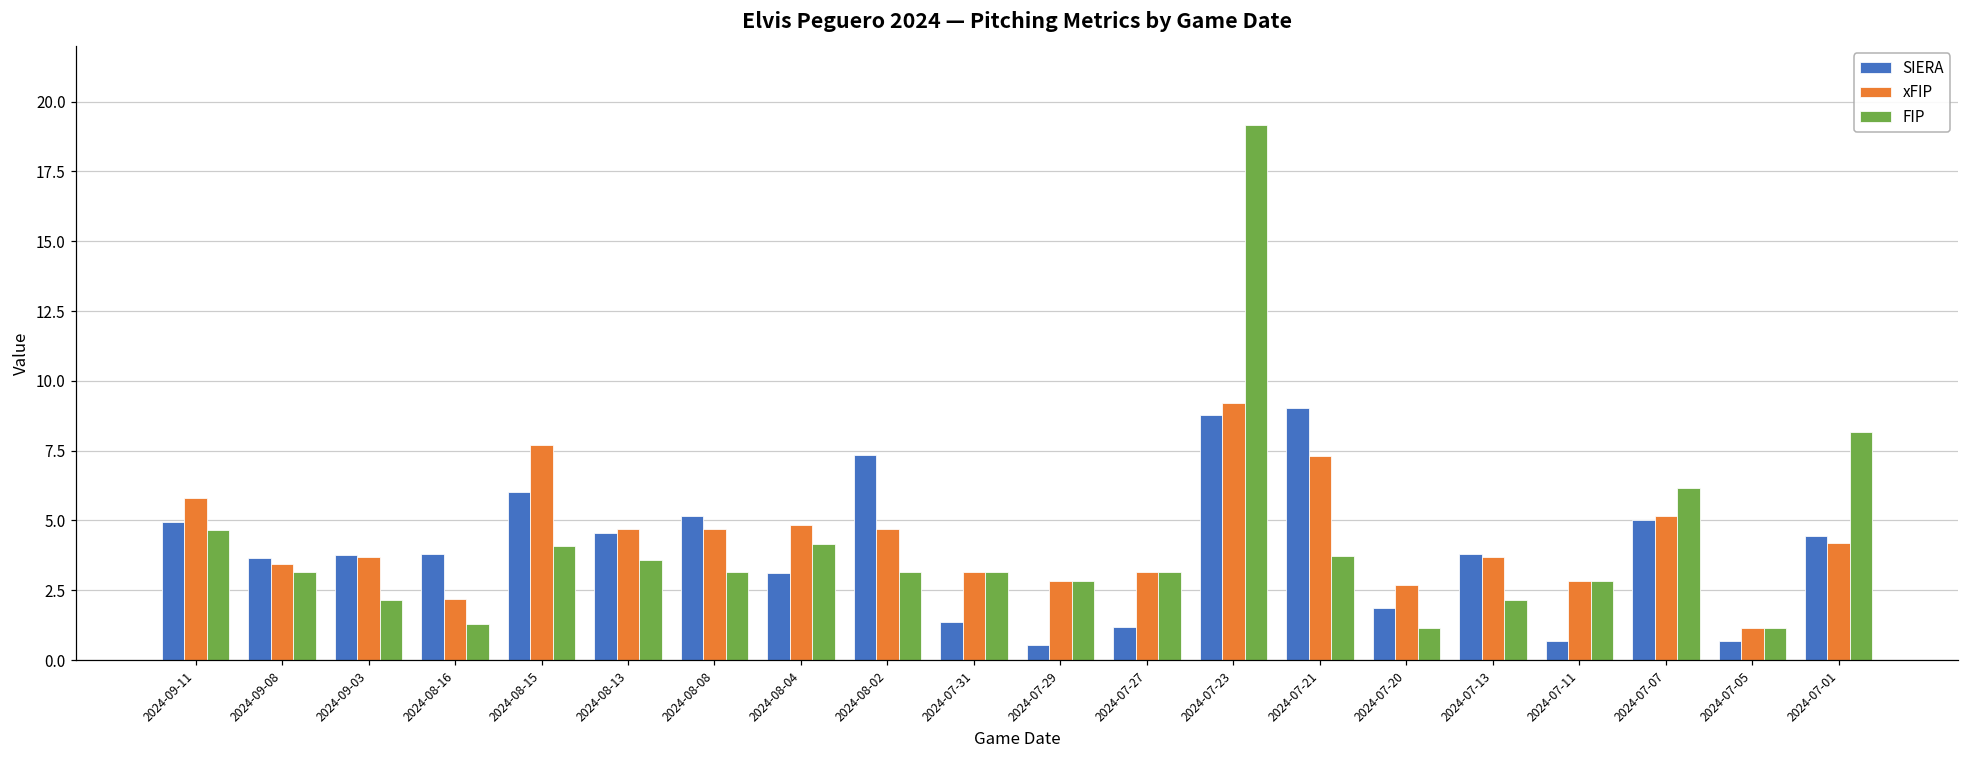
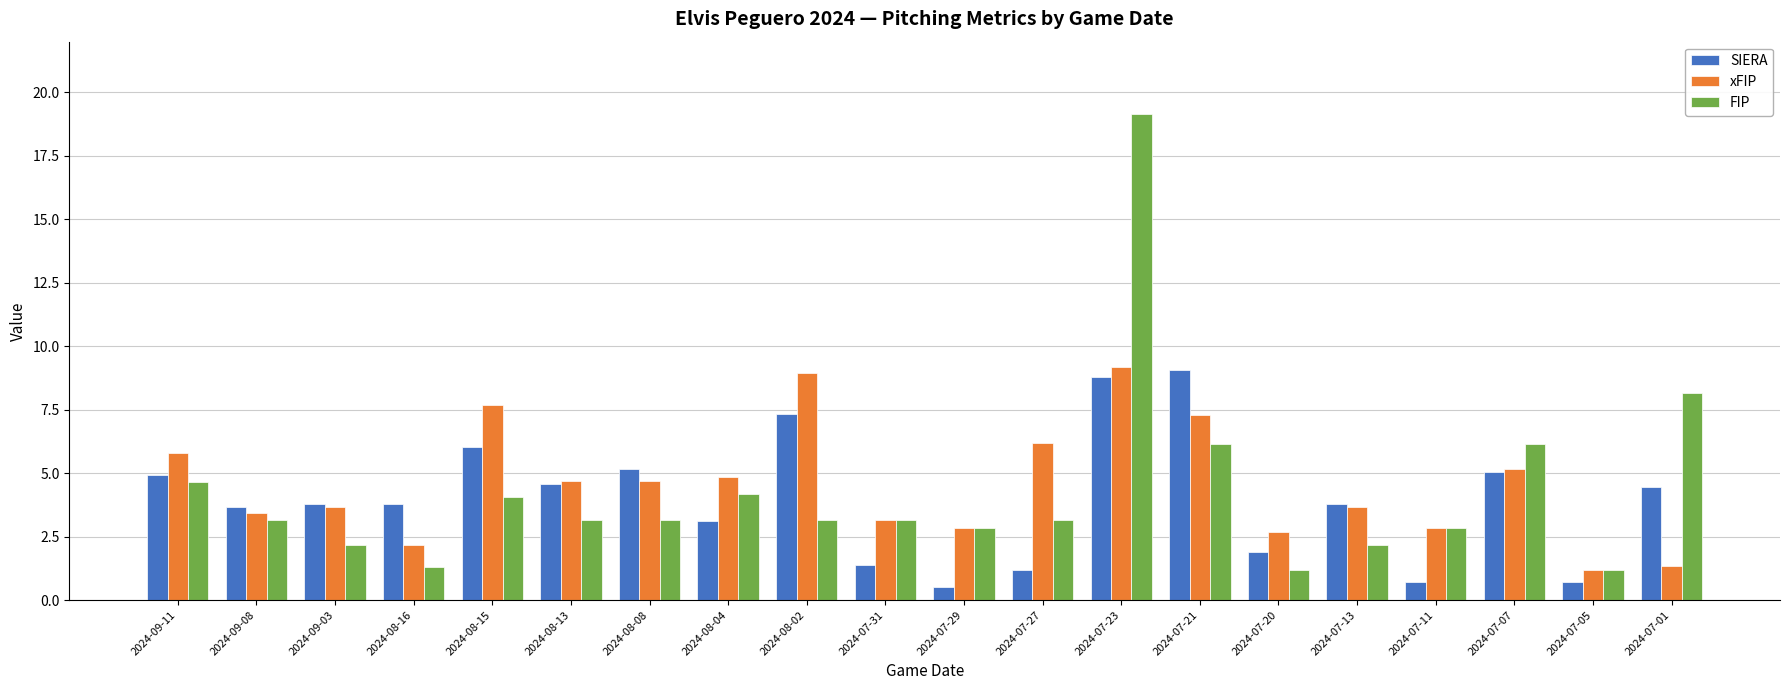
FIP, 2024-08-13: 3.6 -> 3.2
xFIP, 2024-08-02: 4.7 -> 8.9
xFIP, 2024-07-27: 3.2 -> 6.2
FIP, 2024-07-21: 3.7 -> 6.2
xFIP, 2024-07-01: 4.2 -> 1.3
